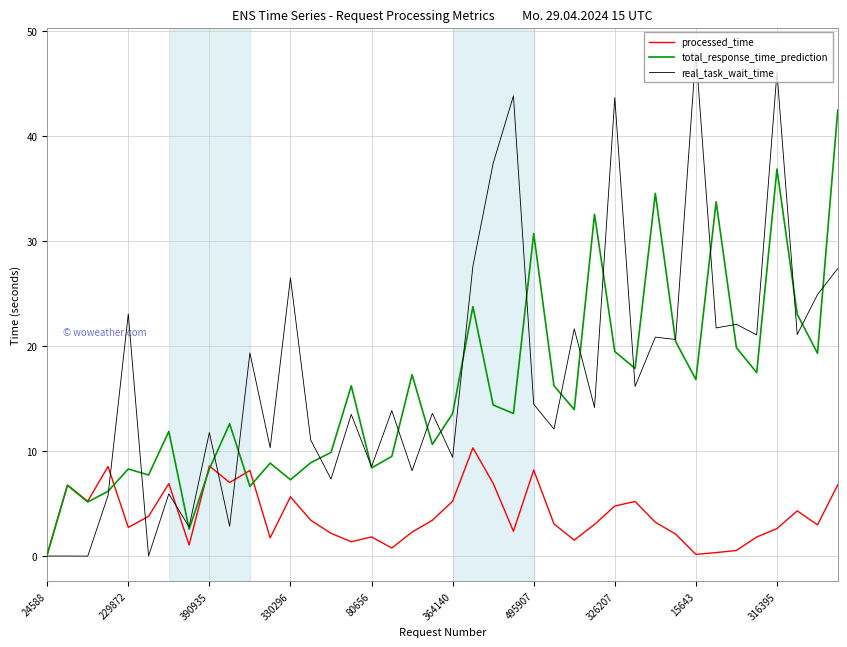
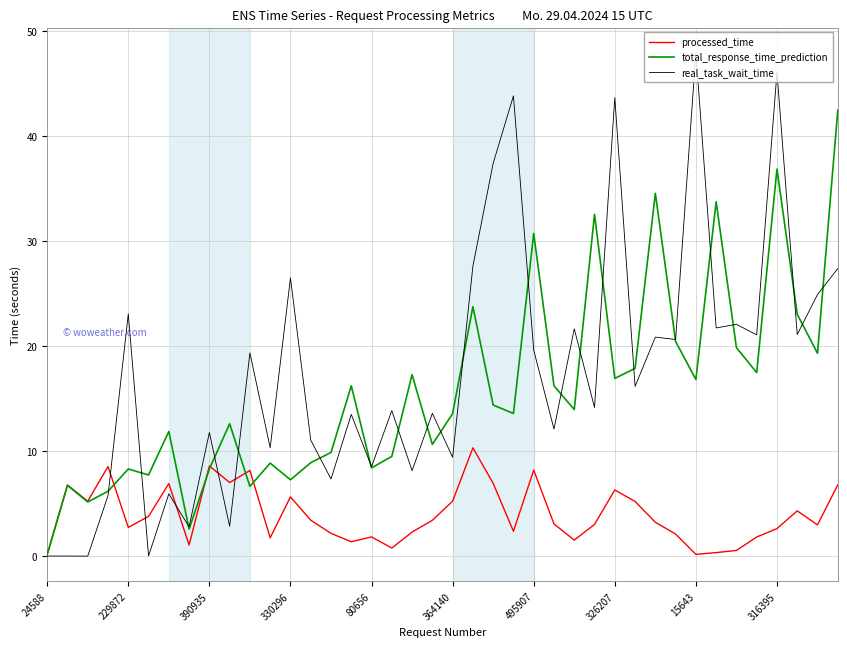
real_task_wait_time, 495907: 14.5 -> 19.6
processed_time, 326207: 4.8 -> 6.3
total_response_time_prediction, 326207: 19.5 -> 16.9
